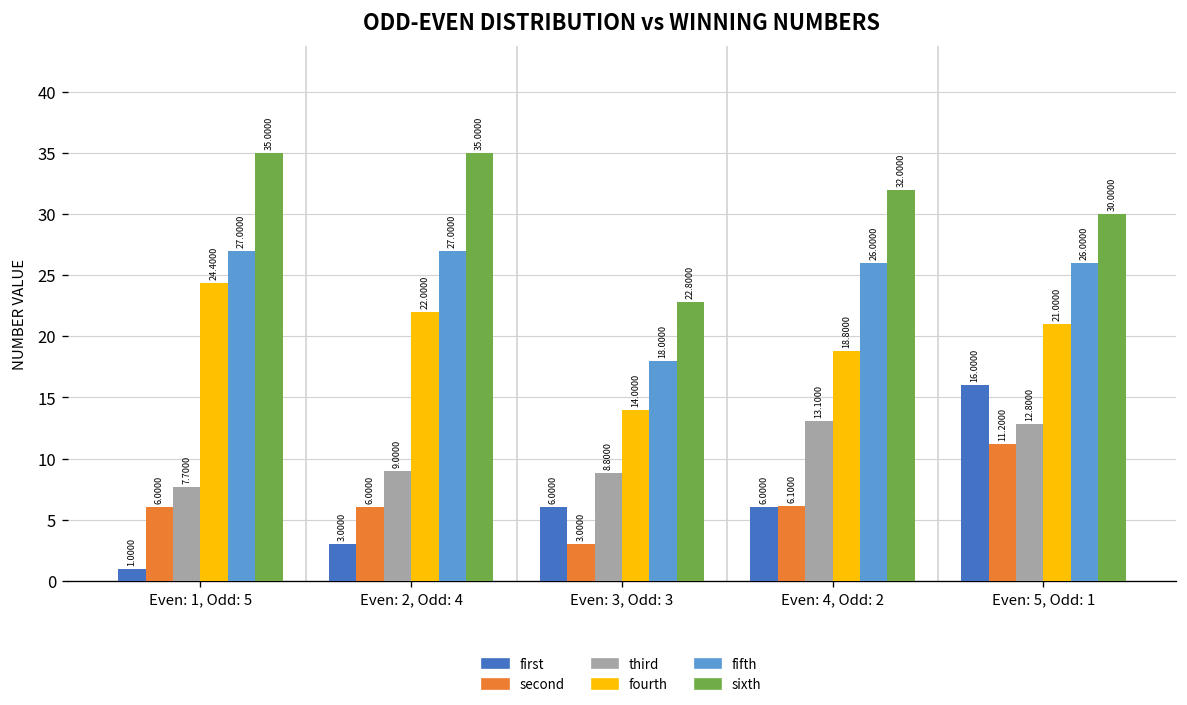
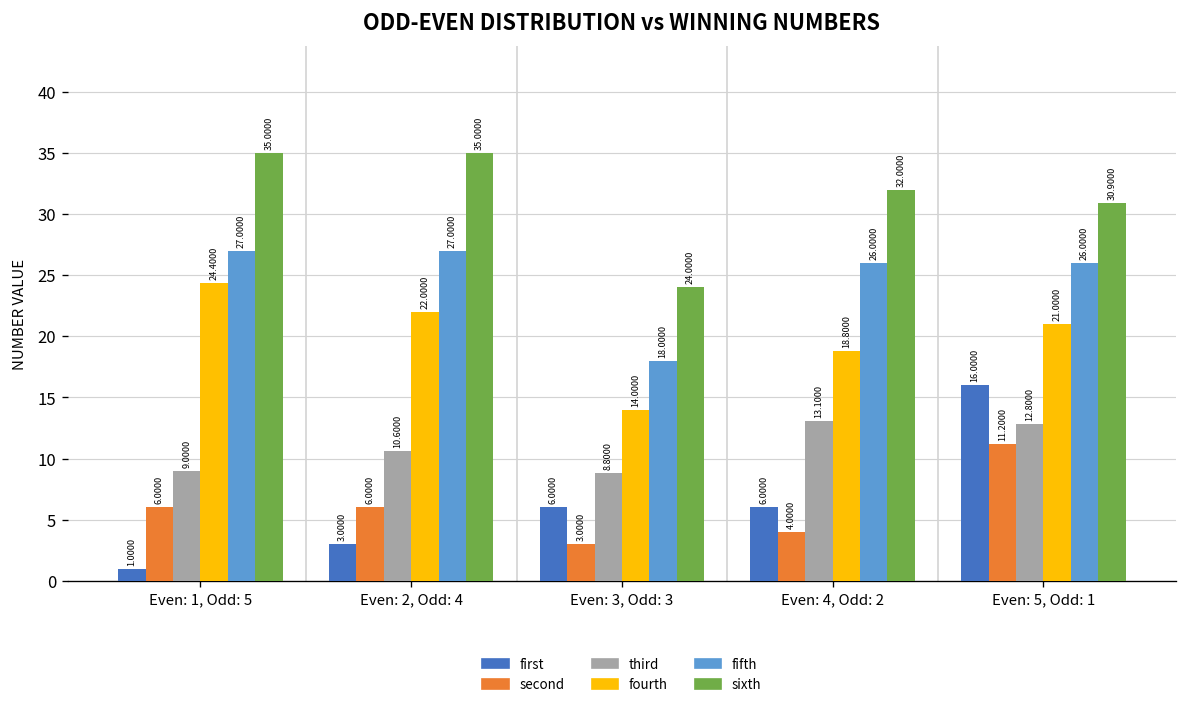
third, Even: 1, Odd: 5: 7.7000 -> 9.0000
third, Even: 2, Odd: 4: 9.0000 -> 10.6000
sixth, Even: 3, Odd: 3: 22.8000 -> 24.0000
second, Even: 4, Odd: 2: 6.1000 -> 4.0000
sixth, Even: 5, Odd: 1: 30.0000 -> 30.9000
